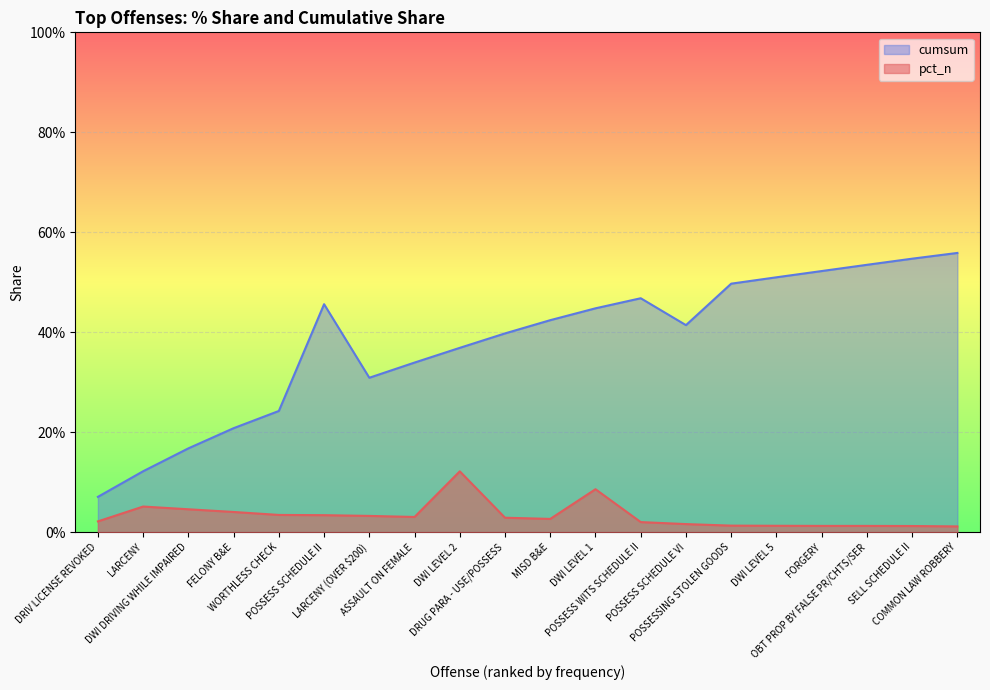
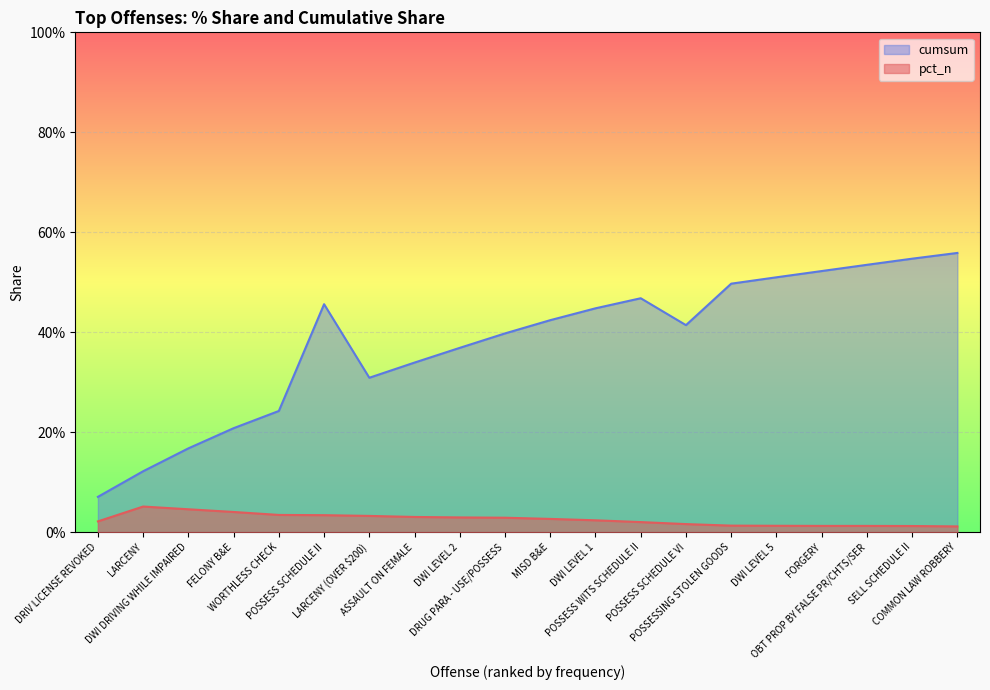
pct_n, DWI LEVEL 2: 12% -> 3%
pct_n, DWI LEVEL 1: 9% -> 2%
